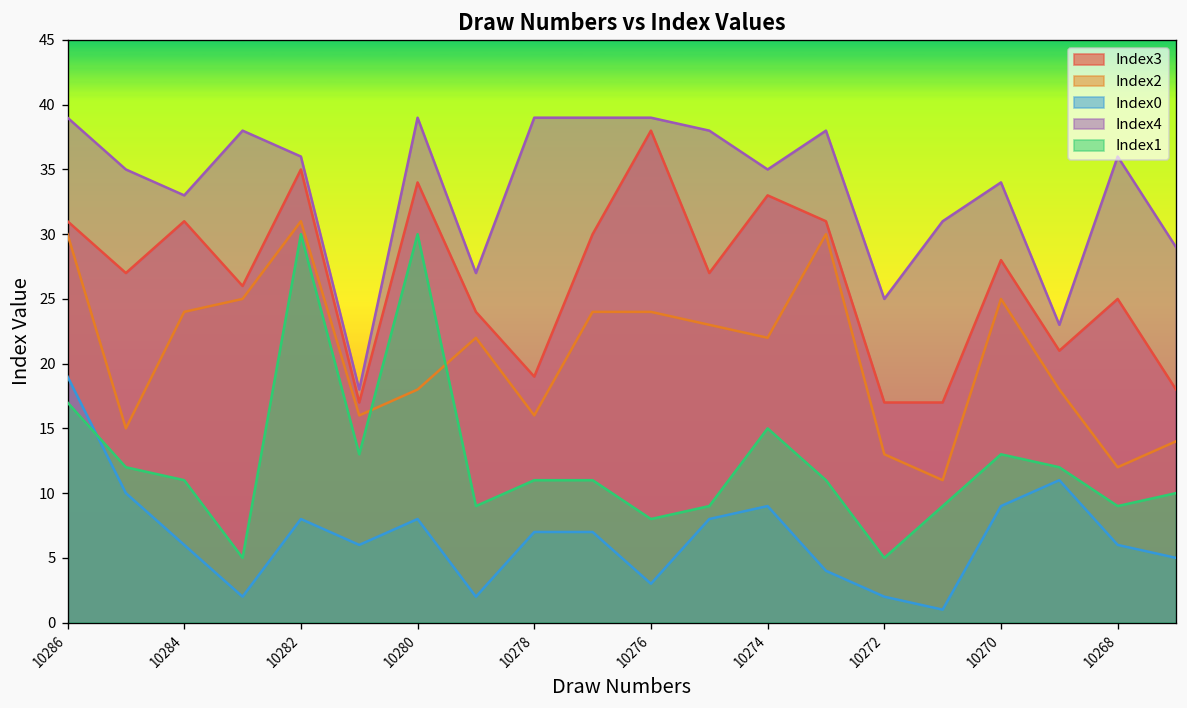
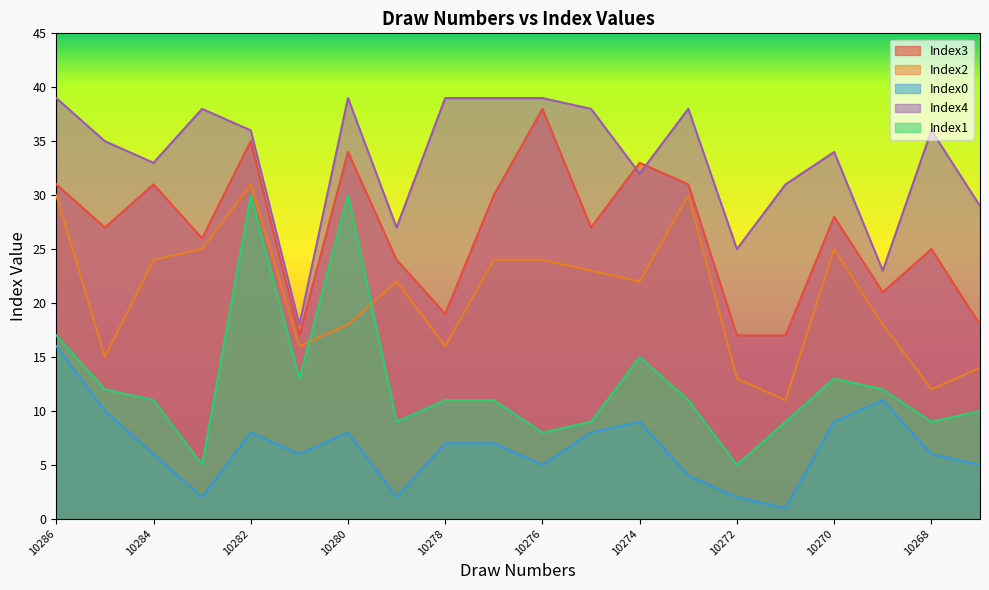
Index0, 10286: 19 -> 16
Index0, 10276: 3 -> 5
Index4, 10274: 35 -> 32
